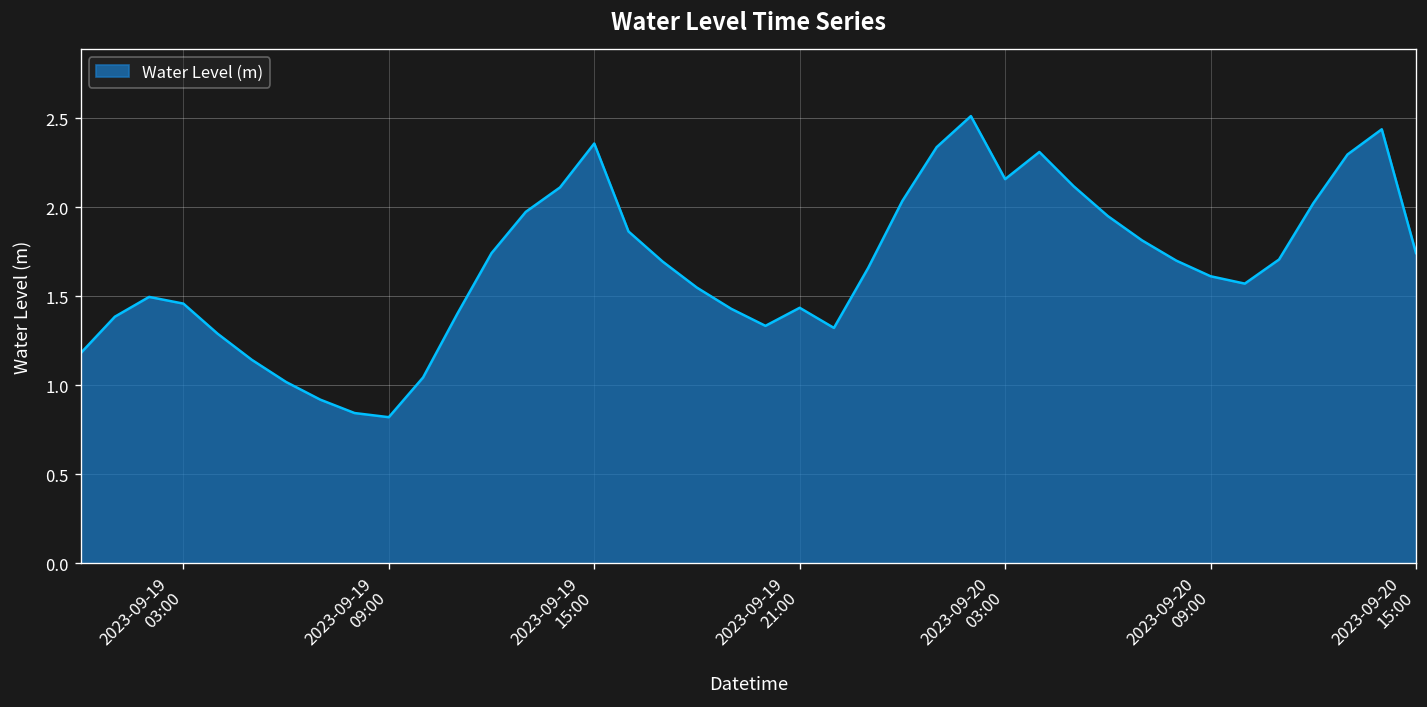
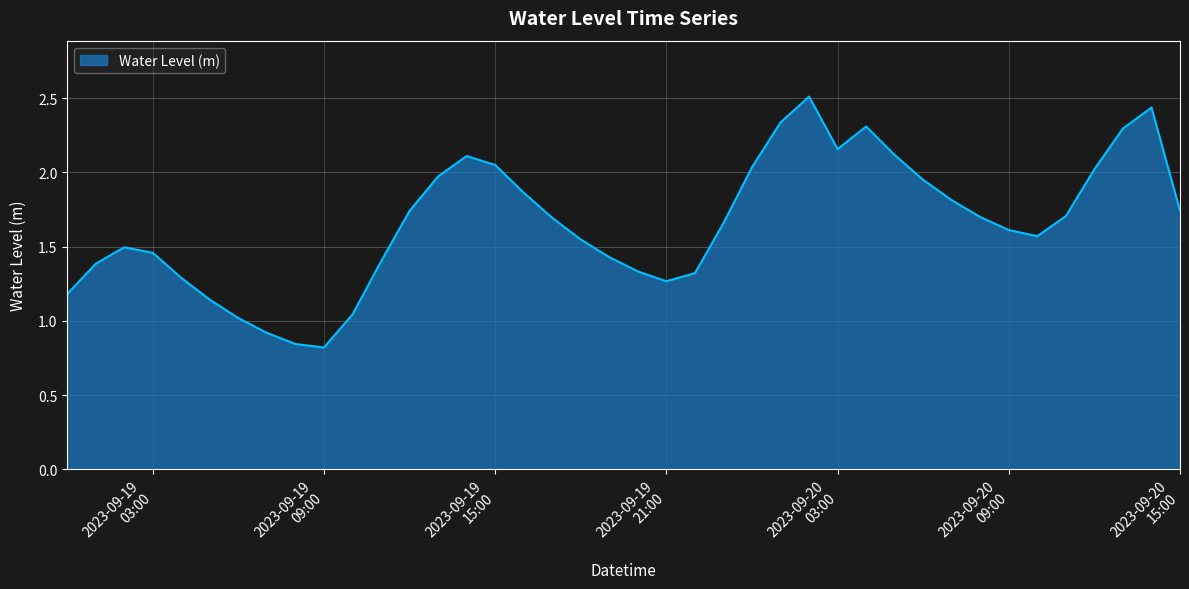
2023-09-19 15:00: 2.36 -> 2.05
2023-09-19 21:00: 1.44 -> 1.27
